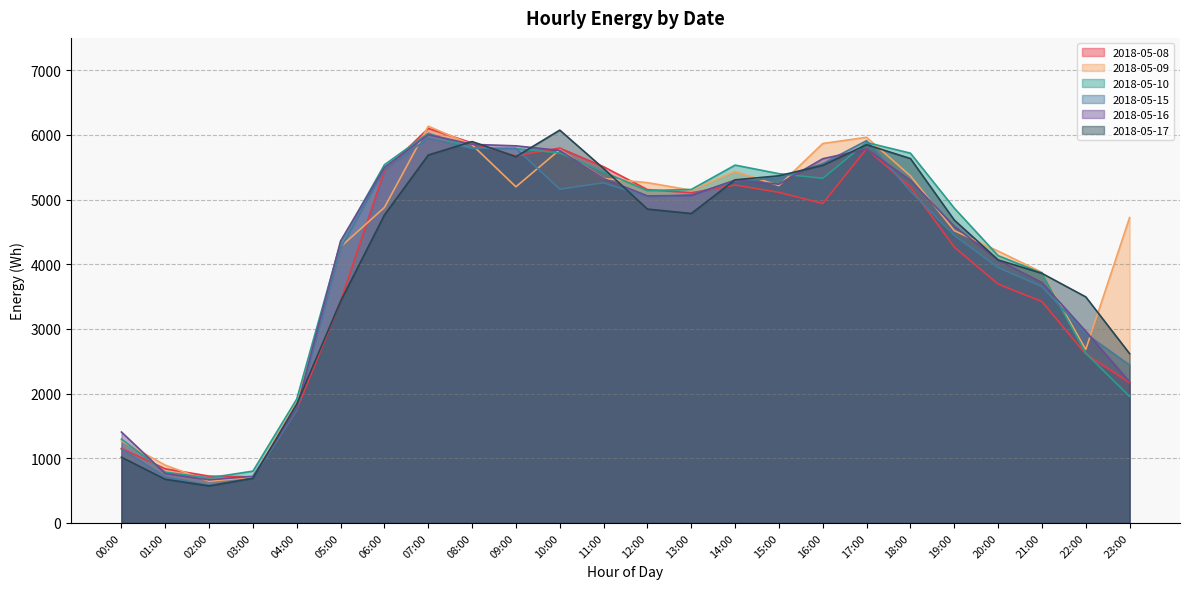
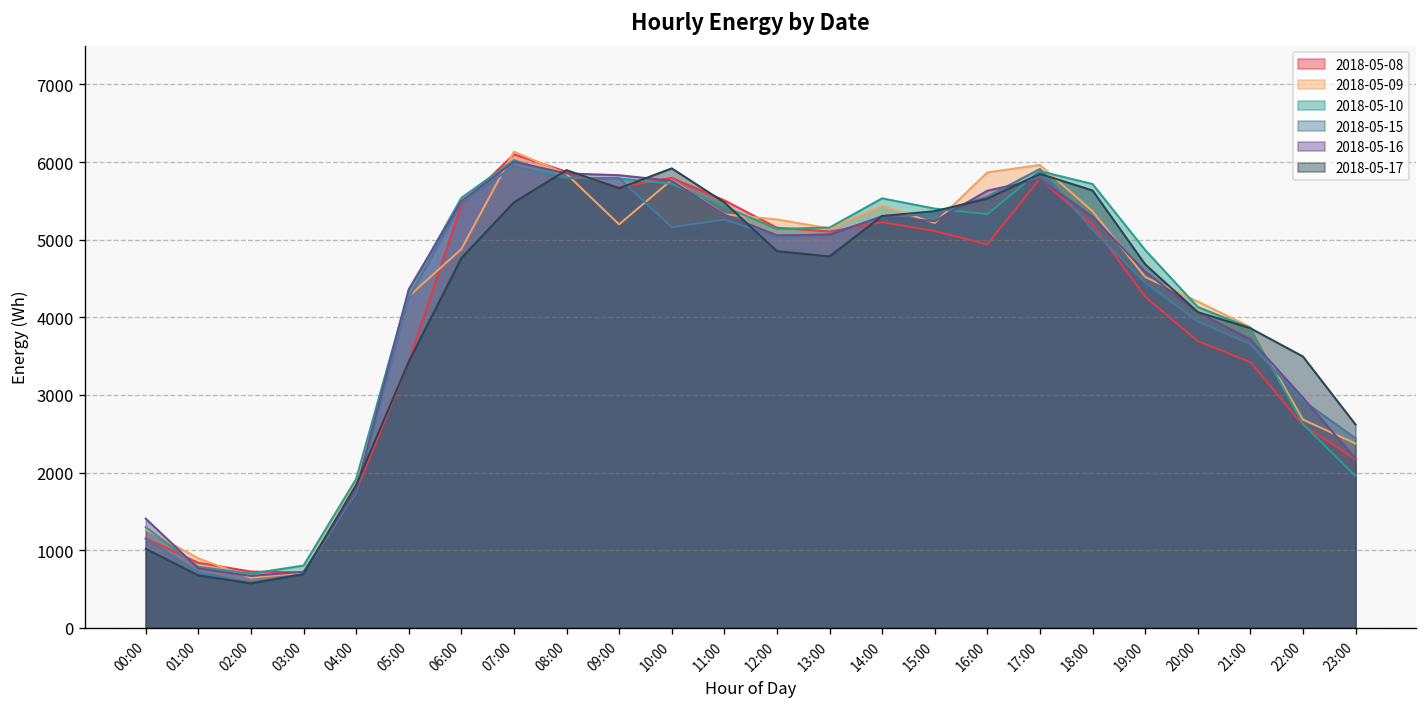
2018-05-17, 07:00: 5700 -> 5500
2018-05-17, 10:00: 6100 -> 5900
2018-05-09, 23:00: 4700 -> 2400
